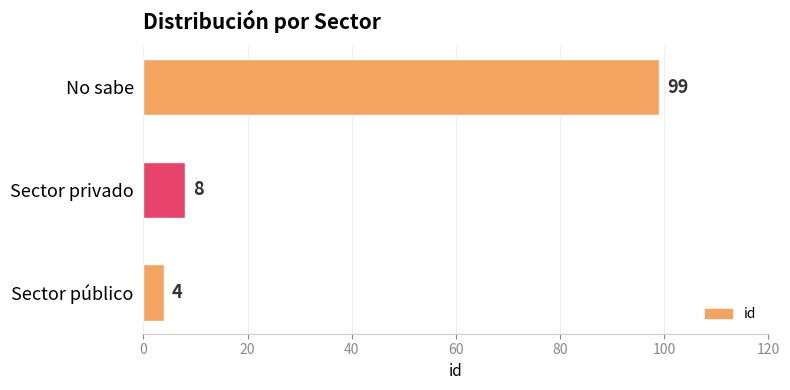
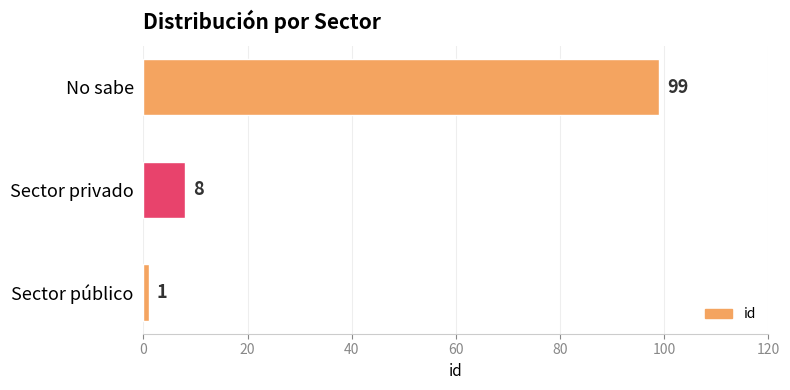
Sector público: 4 -> 1
